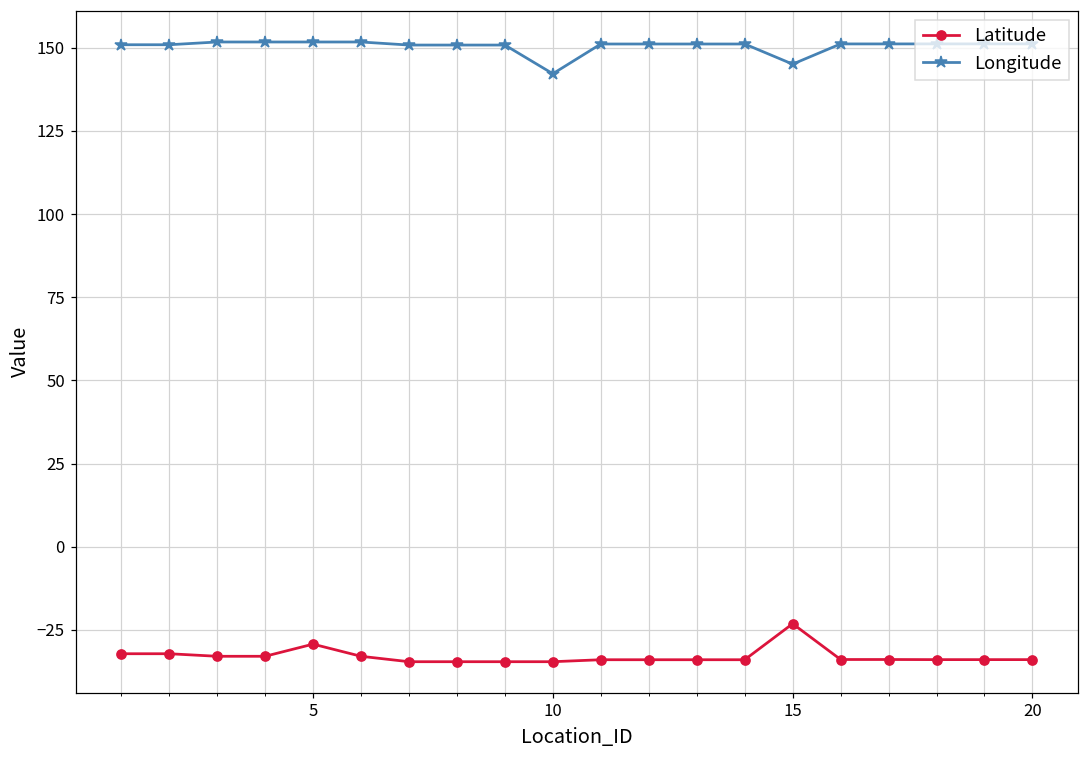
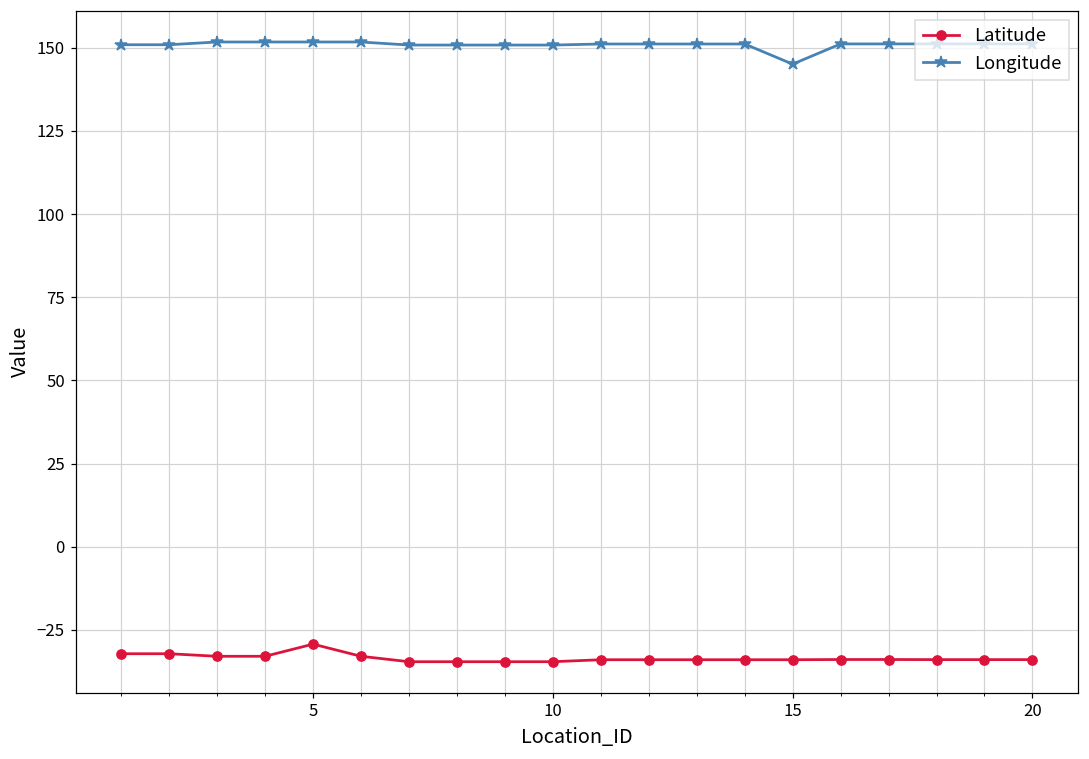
Longitude, 10: 142 -> 151
Latitude, 15: -23 -> -34
